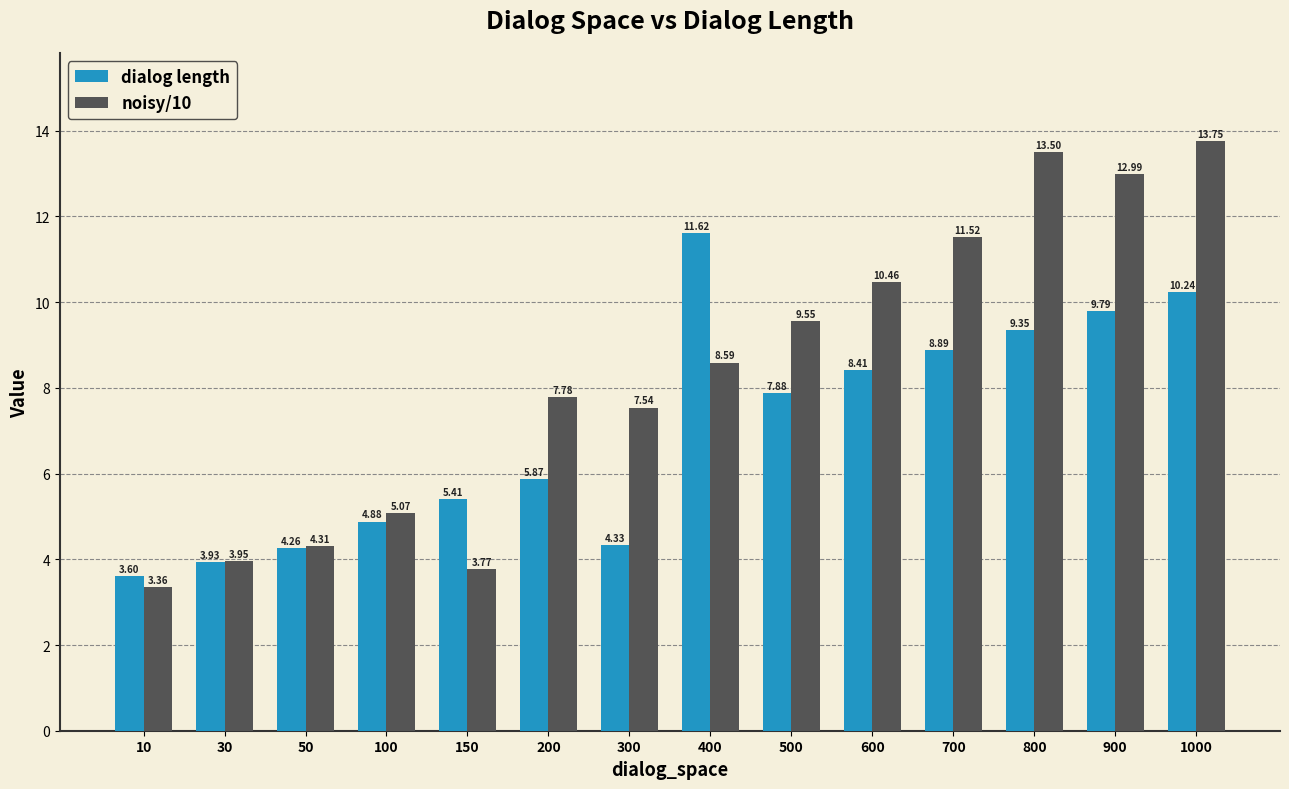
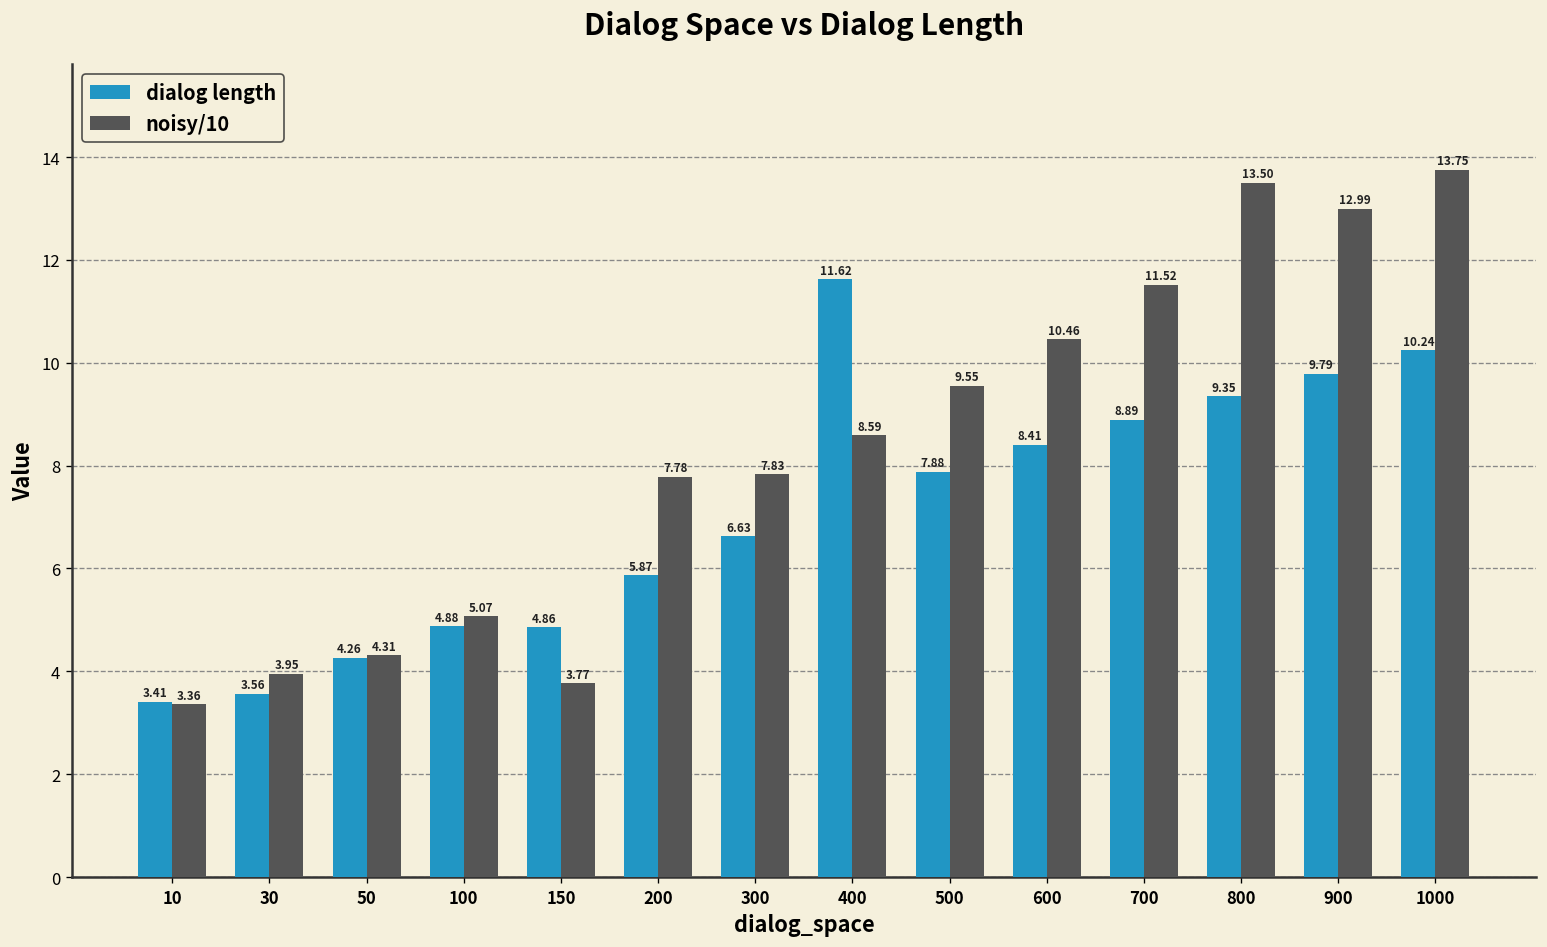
dialog length, 10: 3.60 -> 3.41
dialog length, 30: 3.93 -> 3.56
dialog length, 150: 5.41 -> 4.86
dialog length, 300: 4.33 -> 6.63
noisy/10, 300: 7.54 -> 7.83
